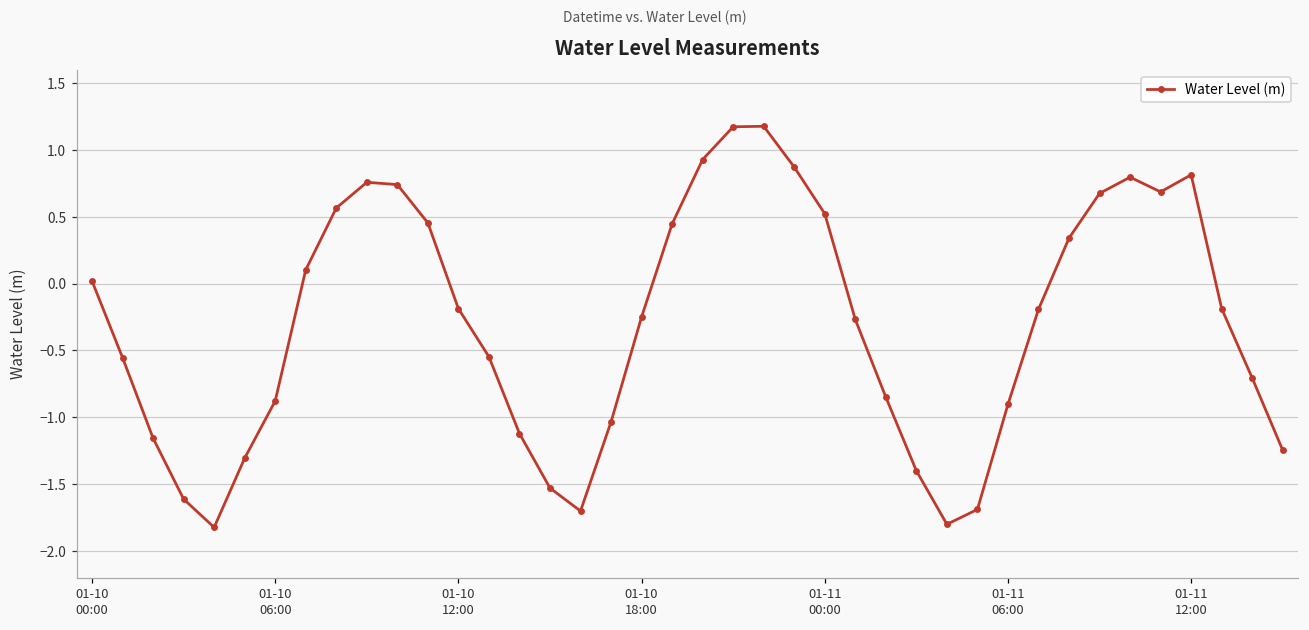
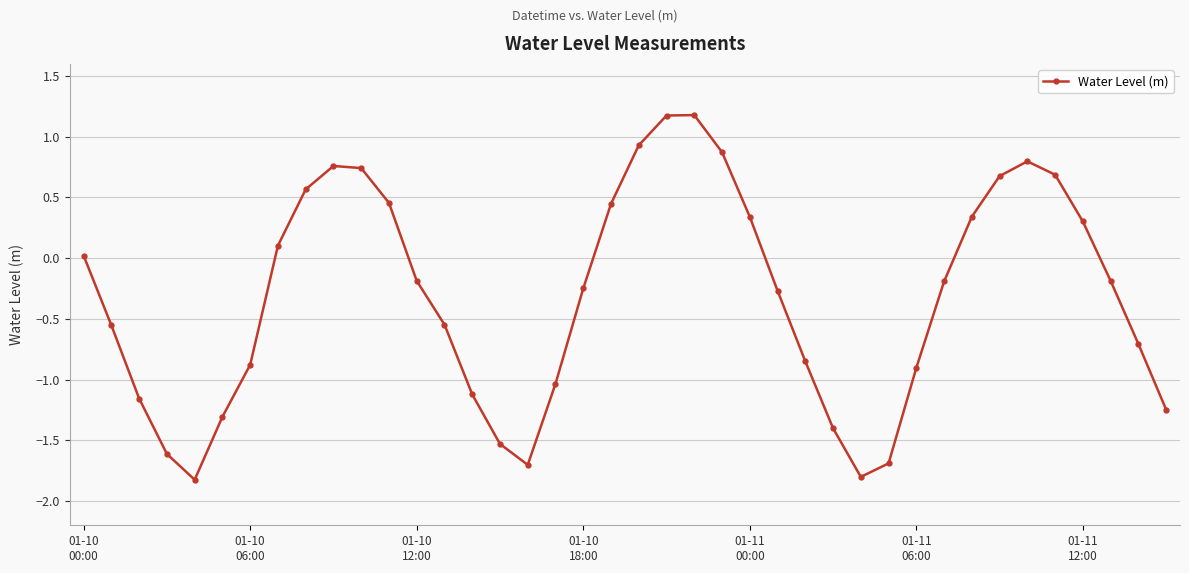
01-11 00:00: 0.52 -> 0.34
01-11 12:00: 0.82 -> 0.30
